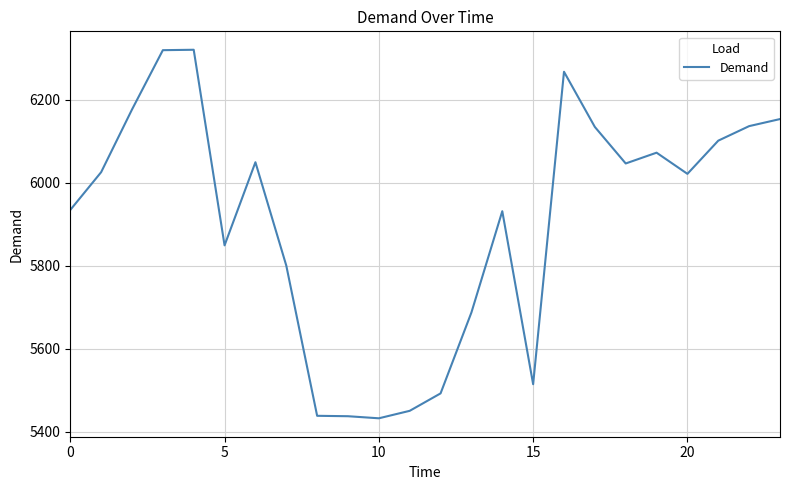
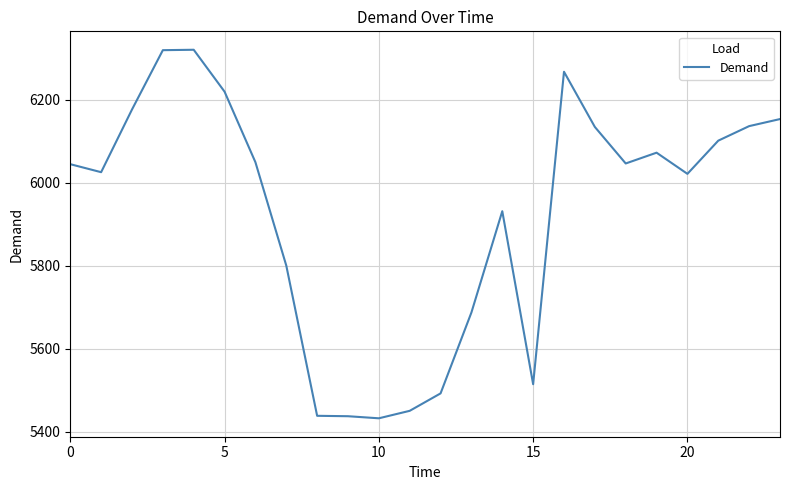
0: 5930 -> 6040
5: 5850 -> 6220
